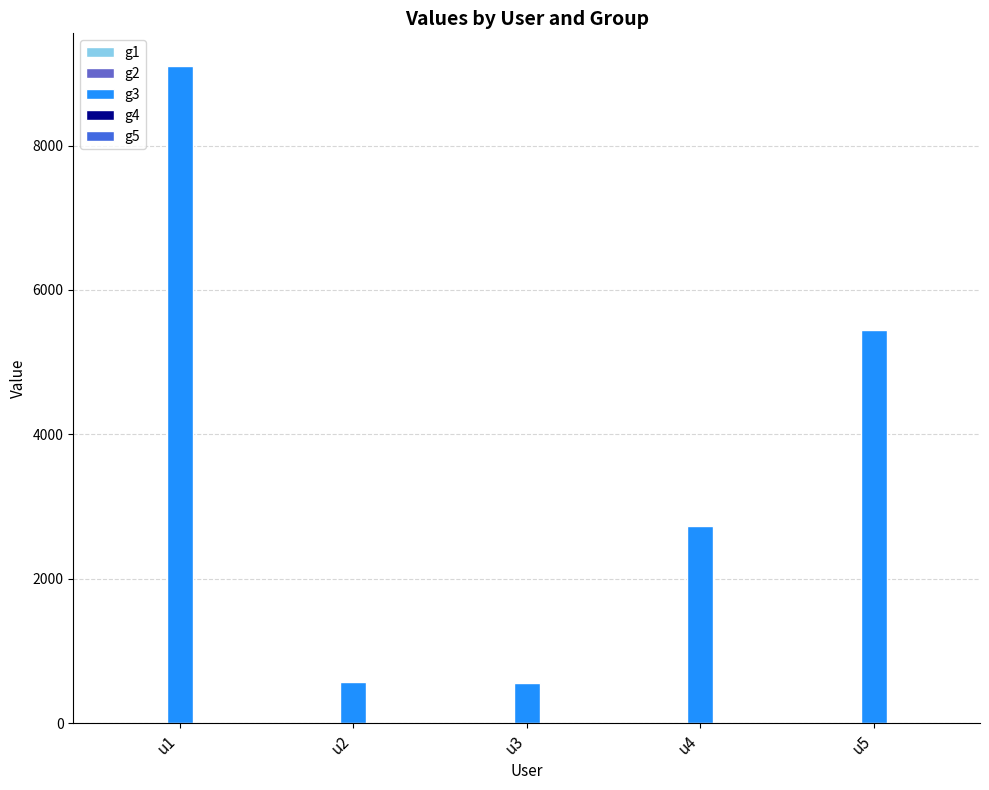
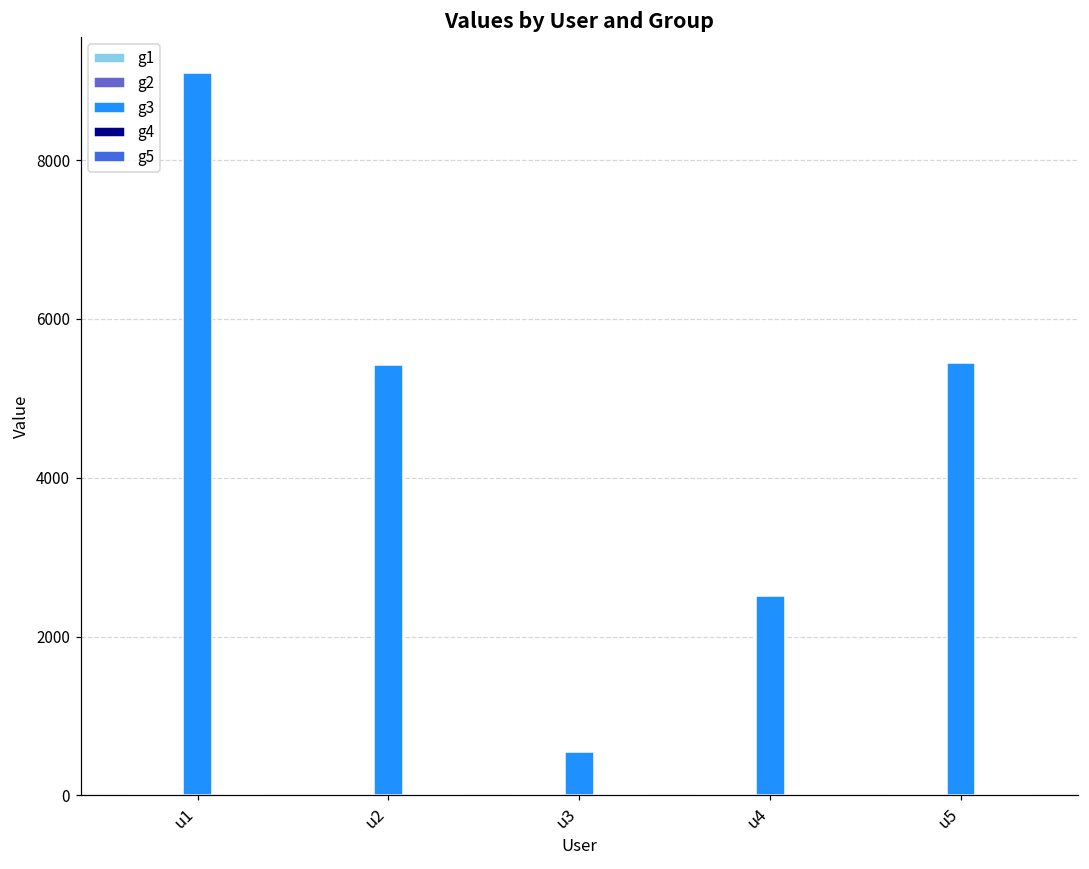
g3, u2: 600 -> 5400
g3, u4: 2700 -> 2500
